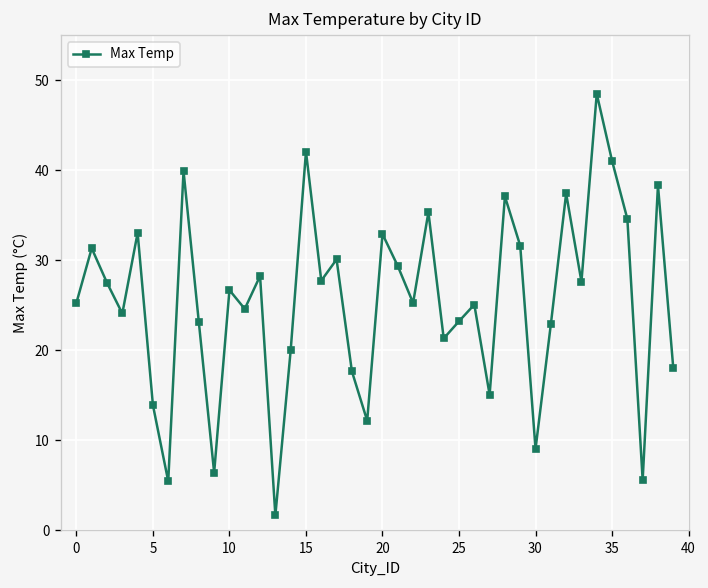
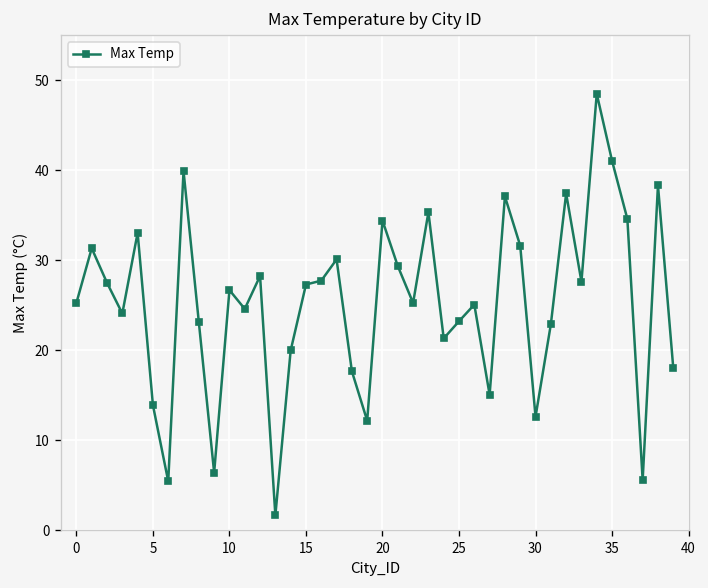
15: 42 -> 27
20: 33 -> 34
30: 9 -> 13
